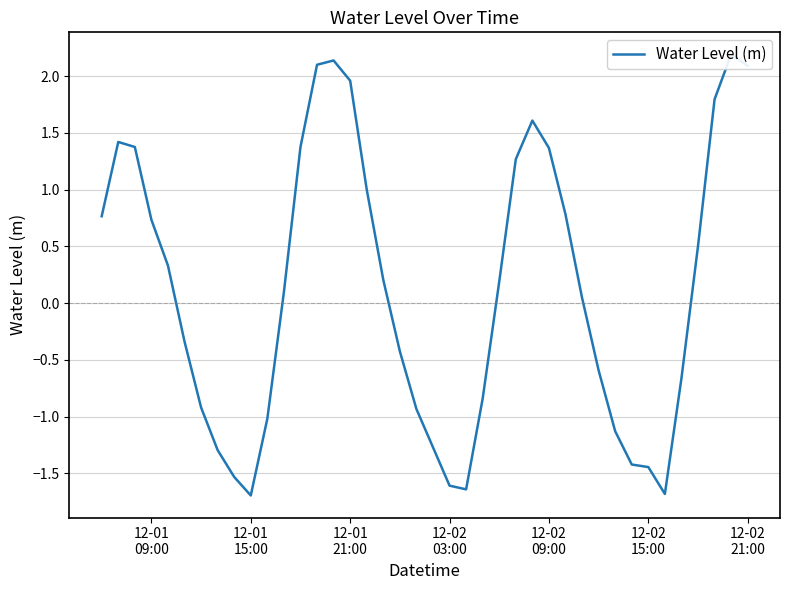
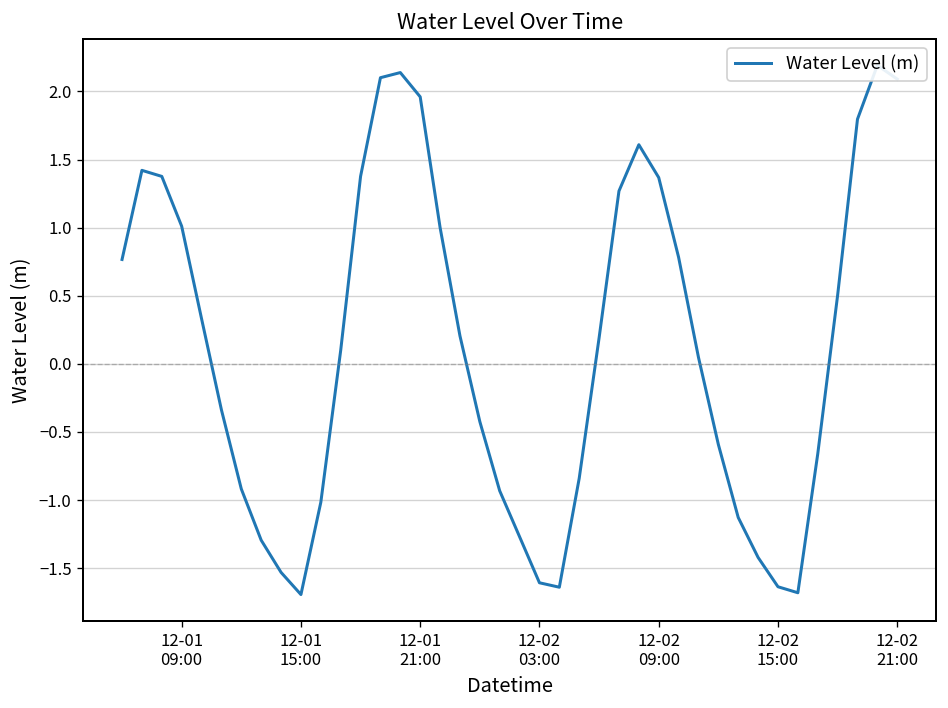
12-01 09:00: 0.74 -> 1.01
12-02 15:00: -1.44 -> -1.64
